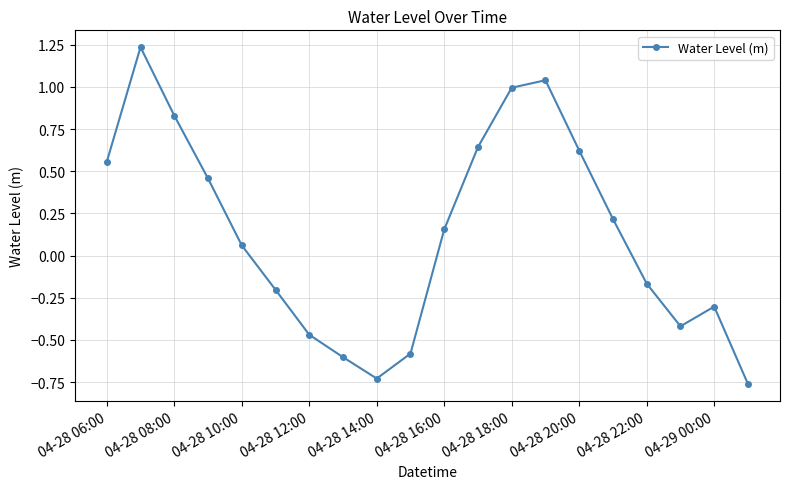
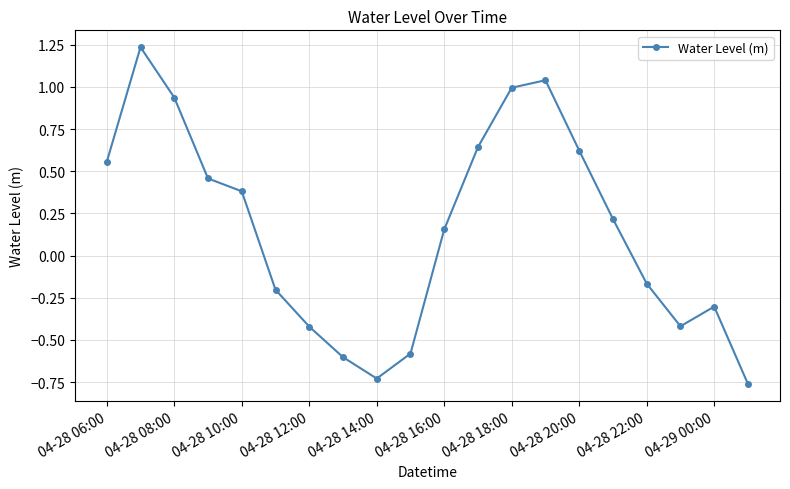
04-28 08:00: 0.83 -> 0.94
04-28 10:00: 0.06 -> 0.38
04-28 12:00: -0.47 -> -0.42
